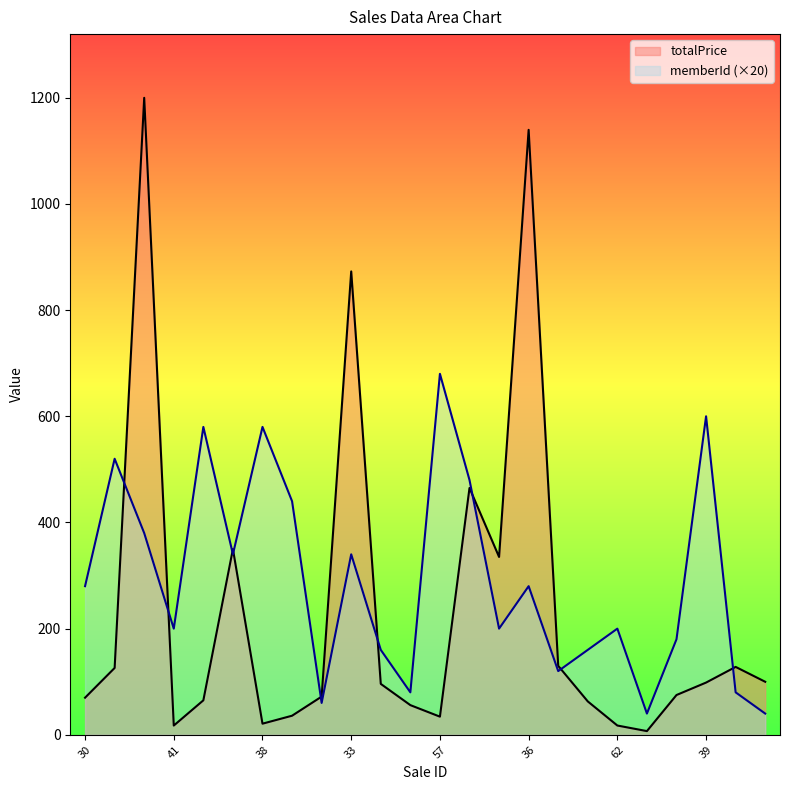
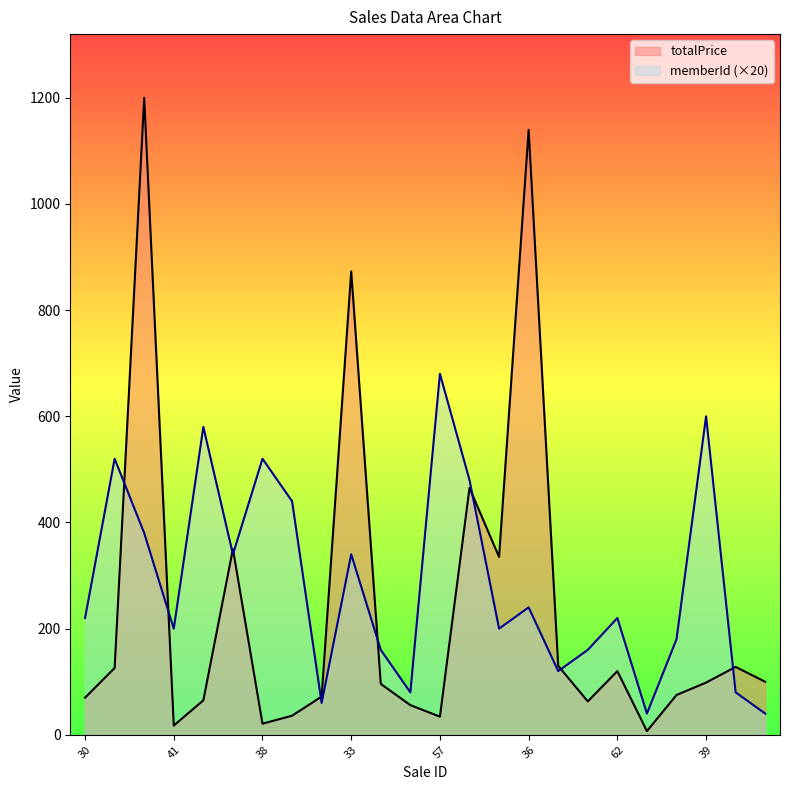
memberId (×20), 30: 280 -> 220
memberId (×20), 38: 580 -> 520
memberId (×20), 36: 280 -> 240
totalPrice, 62: 20 -> 120
memberId (×20), 62: 200 -> 220
